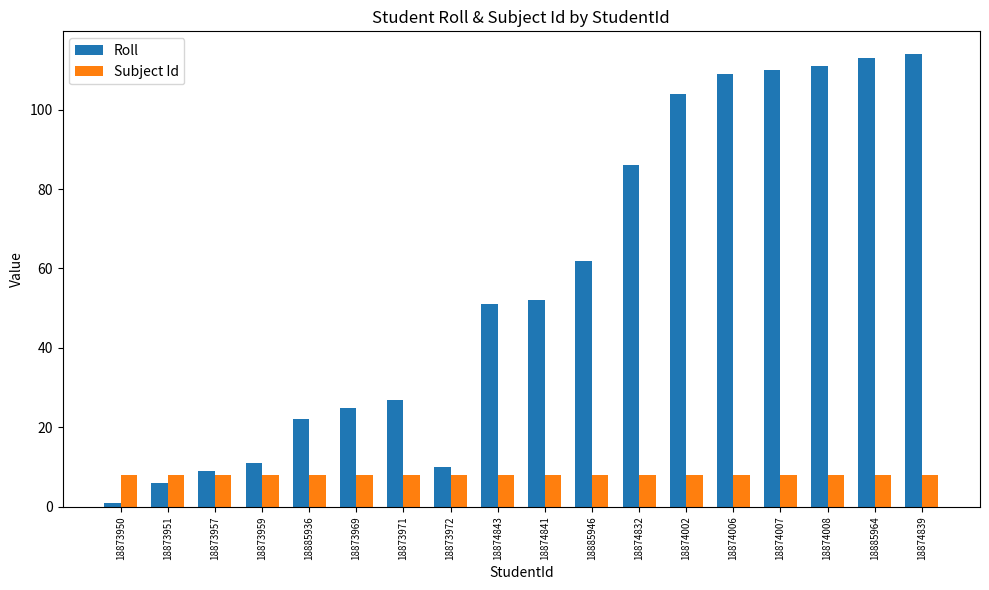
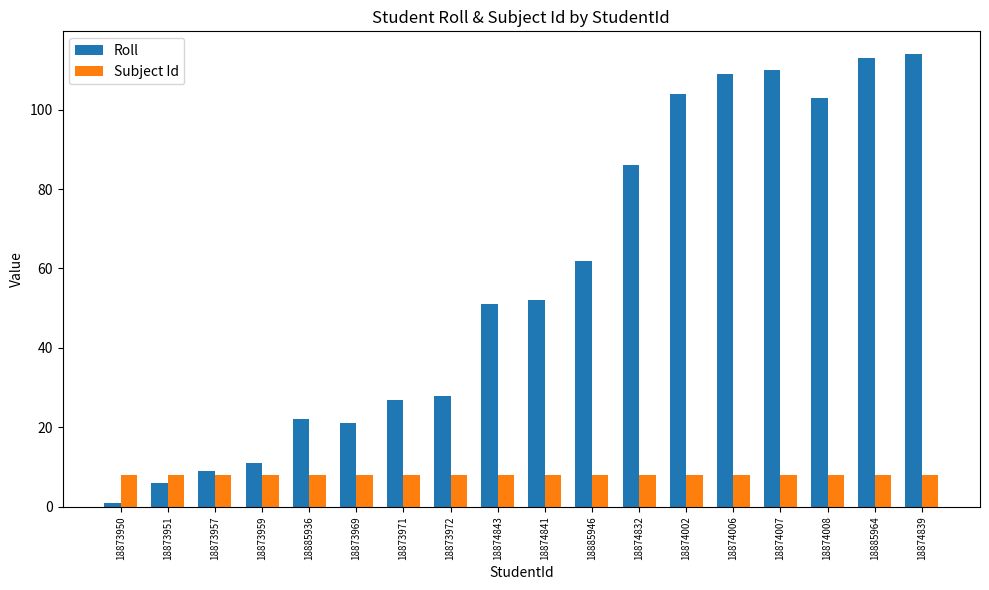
Roll, 18873969: 25 -> 21
Roll, 18873972: 10 -> 28
Roll, 18874008: 111 -> 103
